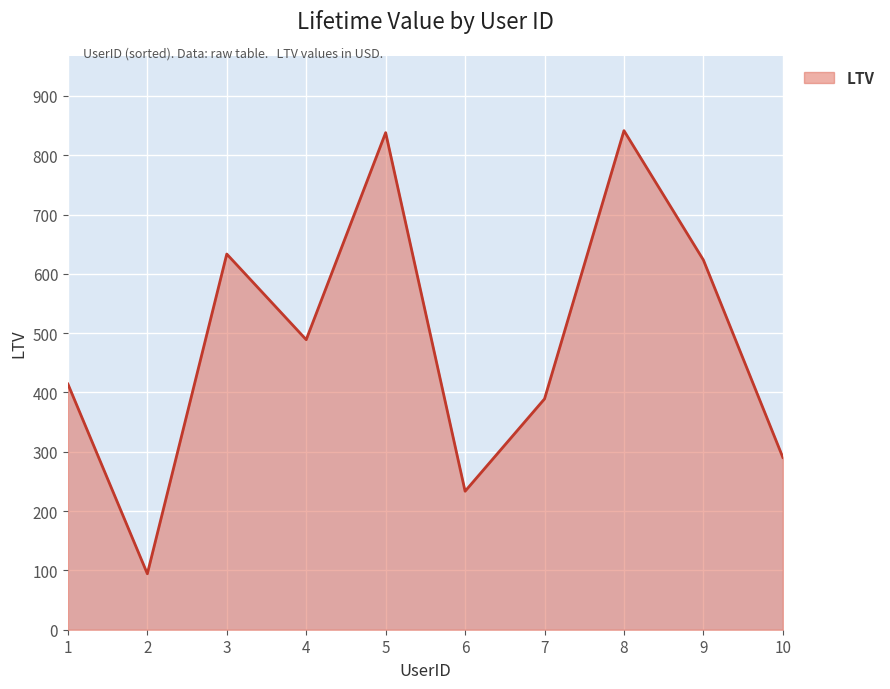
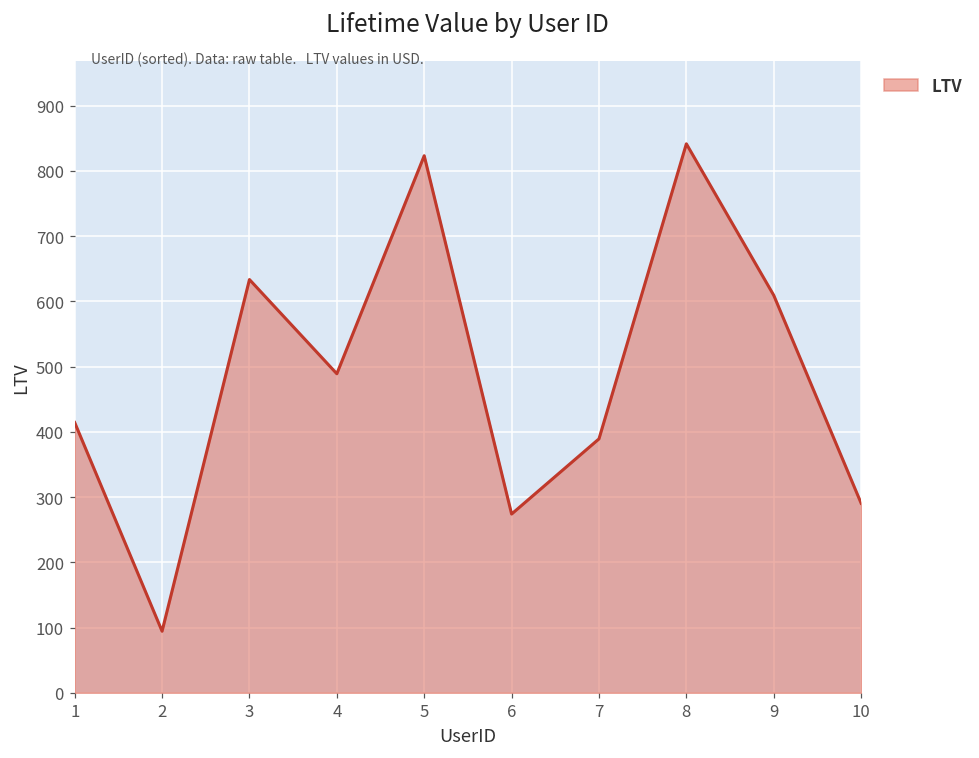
5: 840 -> 820
6: 230 -> 270
9: 620 -> 610
